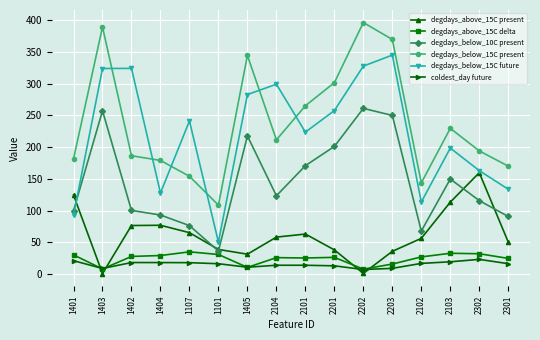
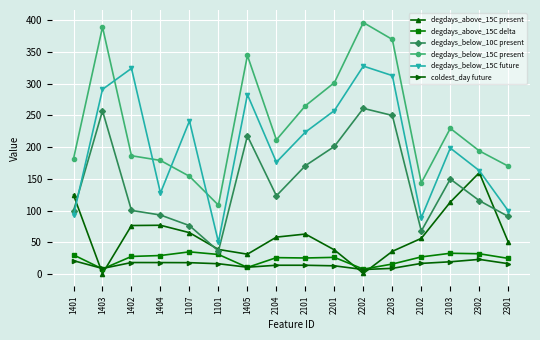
degdays_below_15C future, 1403: 320 -> 290
degdays_below_15C future, 2104: 300 -> 180
degdays_below_15C future, 2203: 340 -> 310
degdays_below_15C future, 2102: 110 -> 90
degdays_below_15C future, 2301: 130 -> 100
